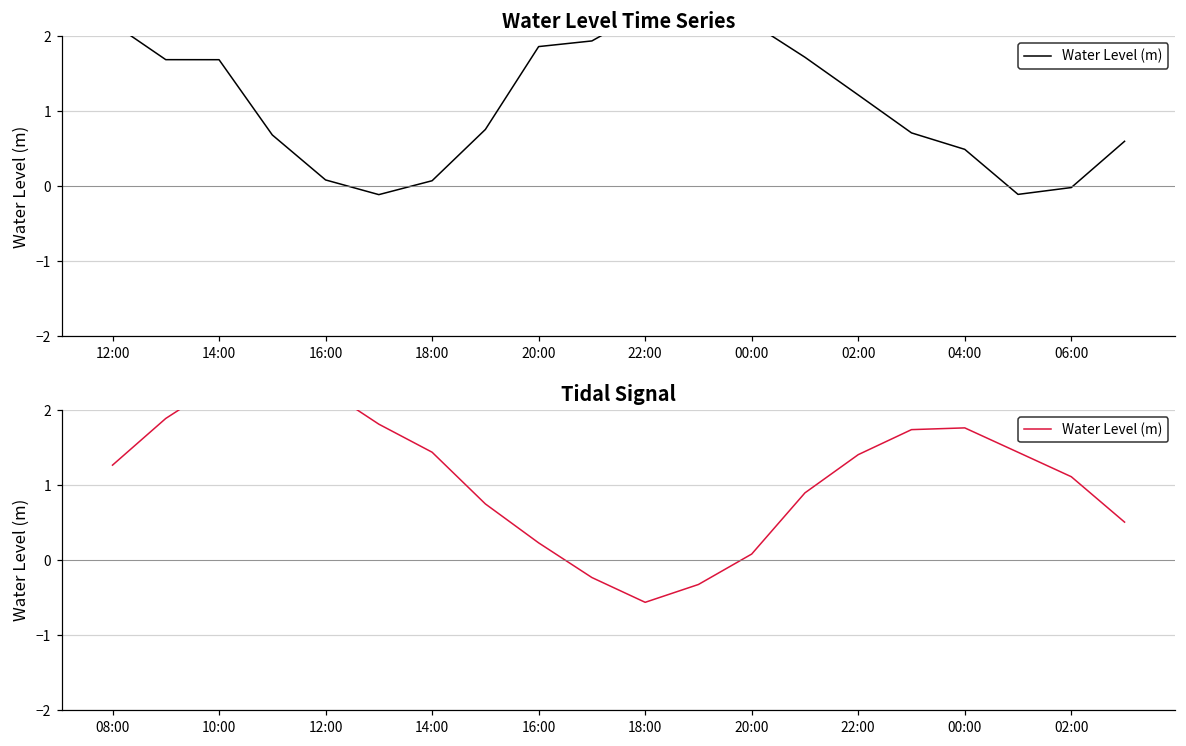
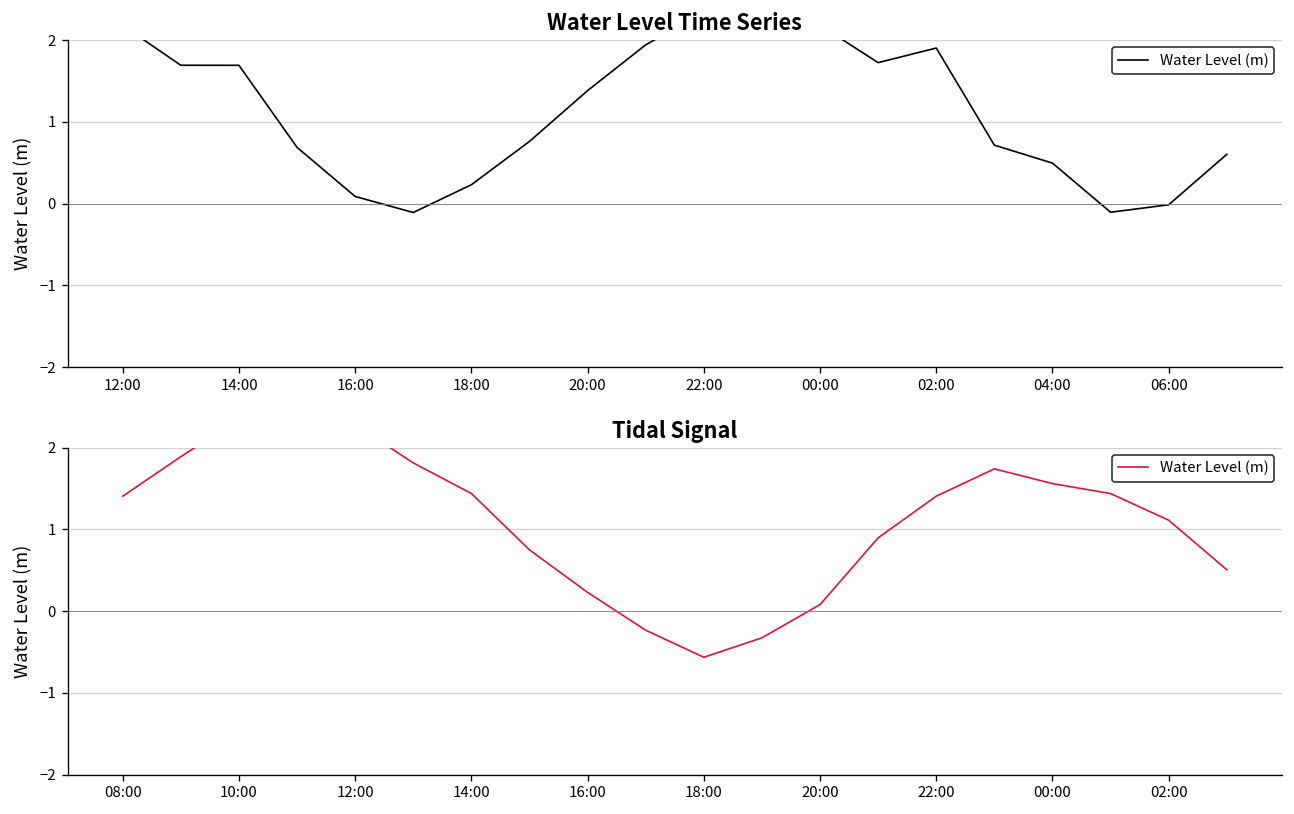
Water Level Time Series, 18:00: 0.1 -> 0.2
Water Level Time Series, 20:00: 1.9 -> 1.4
Water Level Time Series, 02:00: 1.2 -> 1.9
Tidal Signal, 08:00: 1.3 -> 1.4
Tidal Signal, 00:00: 1.8 -> 1.6
